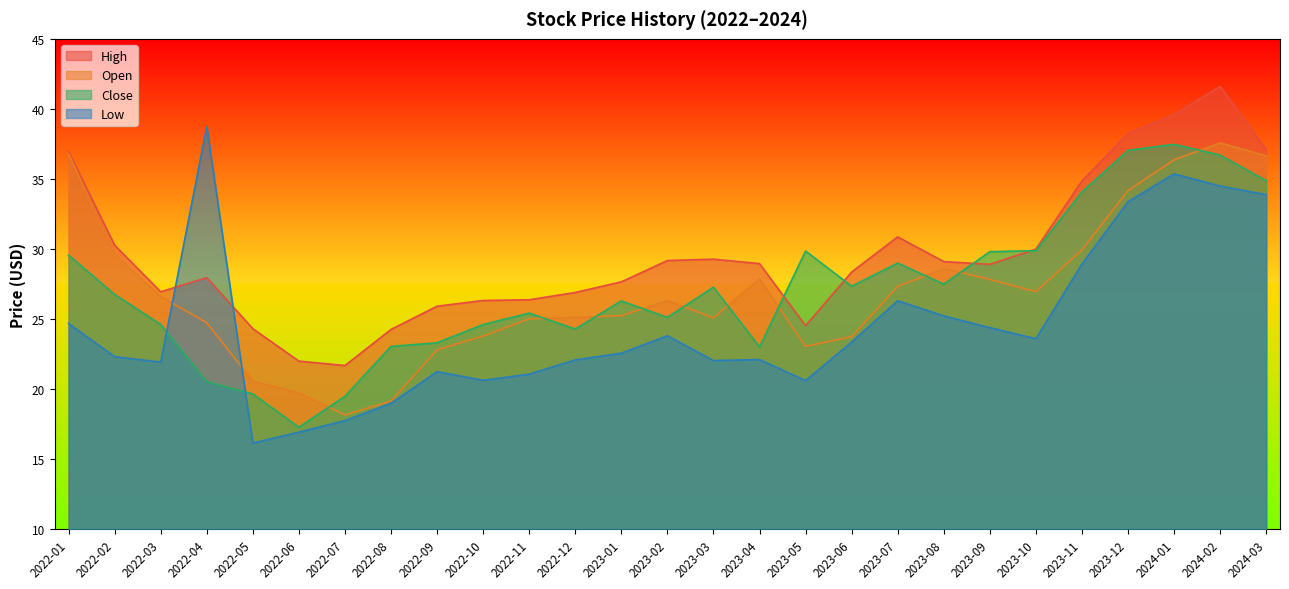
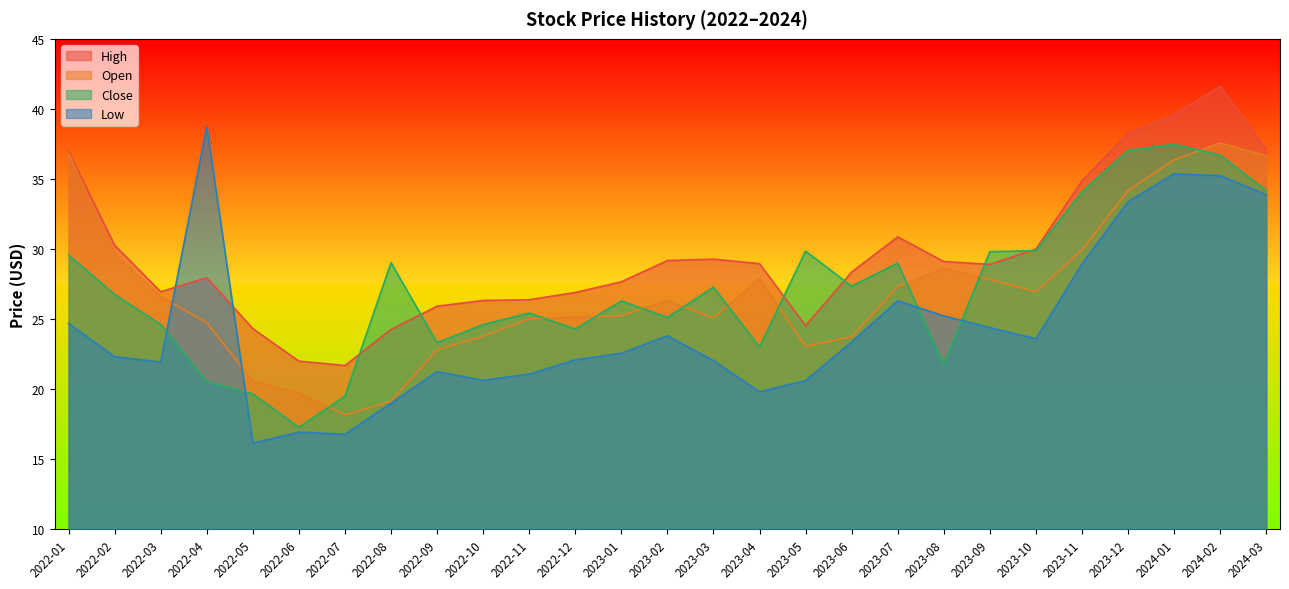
Low, 2022-07: 17.7 -> 16.8
Close, 2022-08: 23.0 -> 29.0
Low, 2023-04: 22.1 -> 19.8
Close, 2023-08: 27.5 -> 21.8
Low, 2024-02: 34.5 -> 35.2
Close, 2024-03: 34.9 -> 34.2
